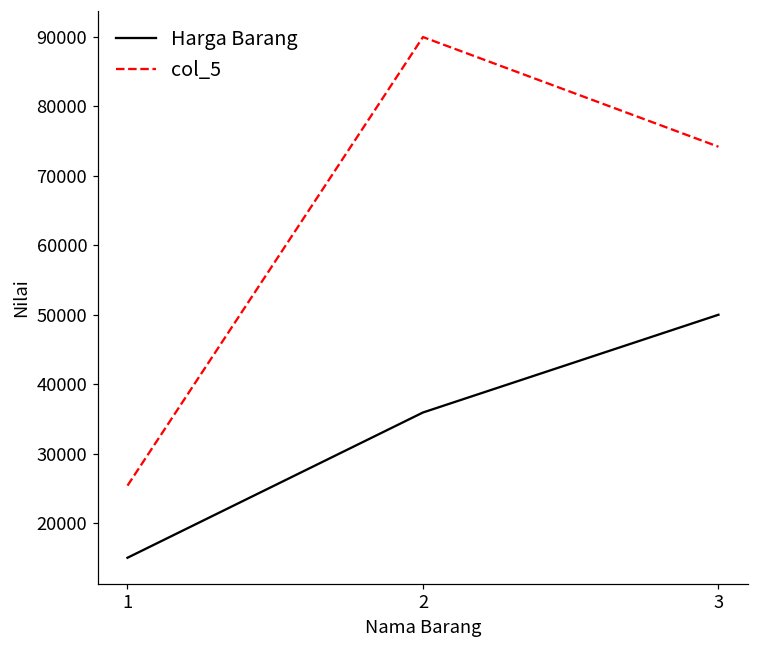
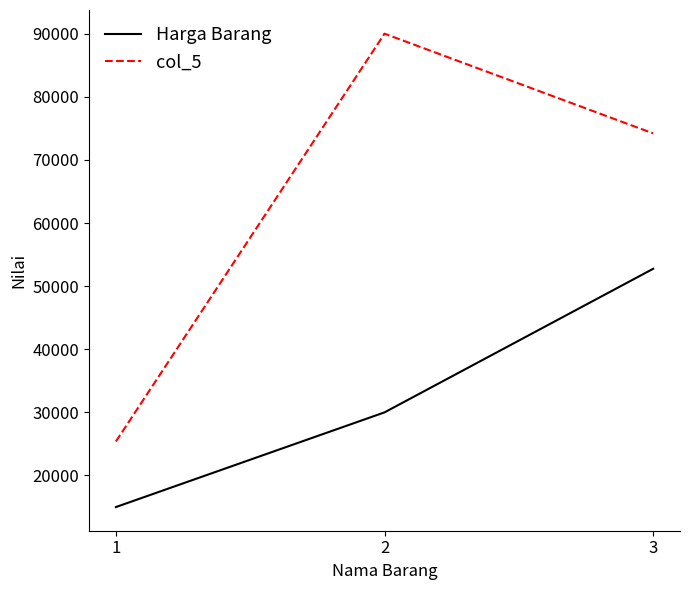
Harga Barang, 2: 36000 -> 30000
Harga Barang, 3: 50000 -> 53000
